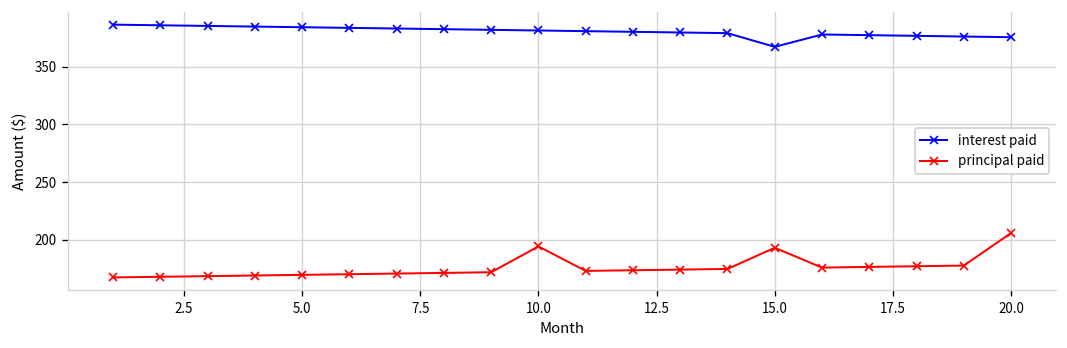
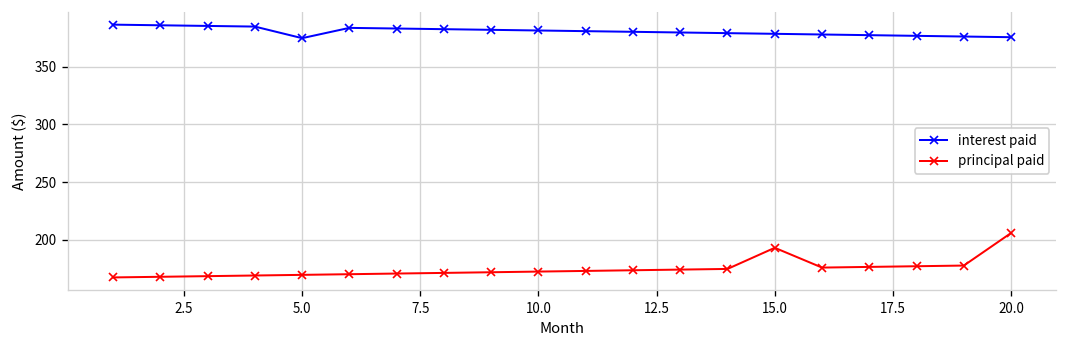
interest paid, 5.0: 380 -> 370
principal paid, 10.0: 190 -> 170
interest paid, 15.0: 370 -> 380
